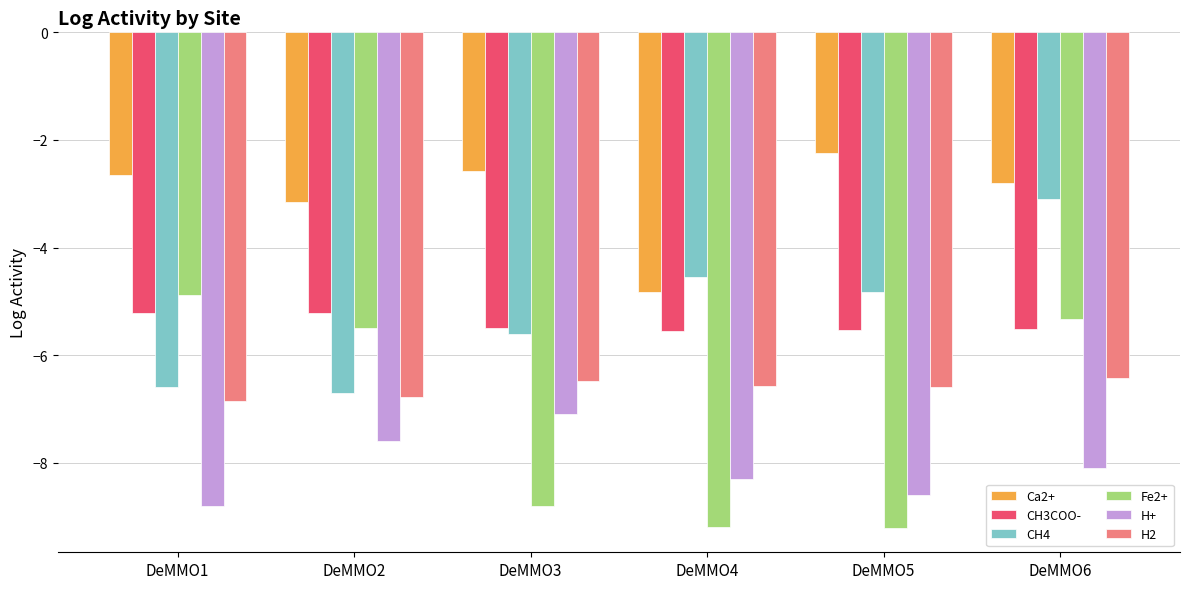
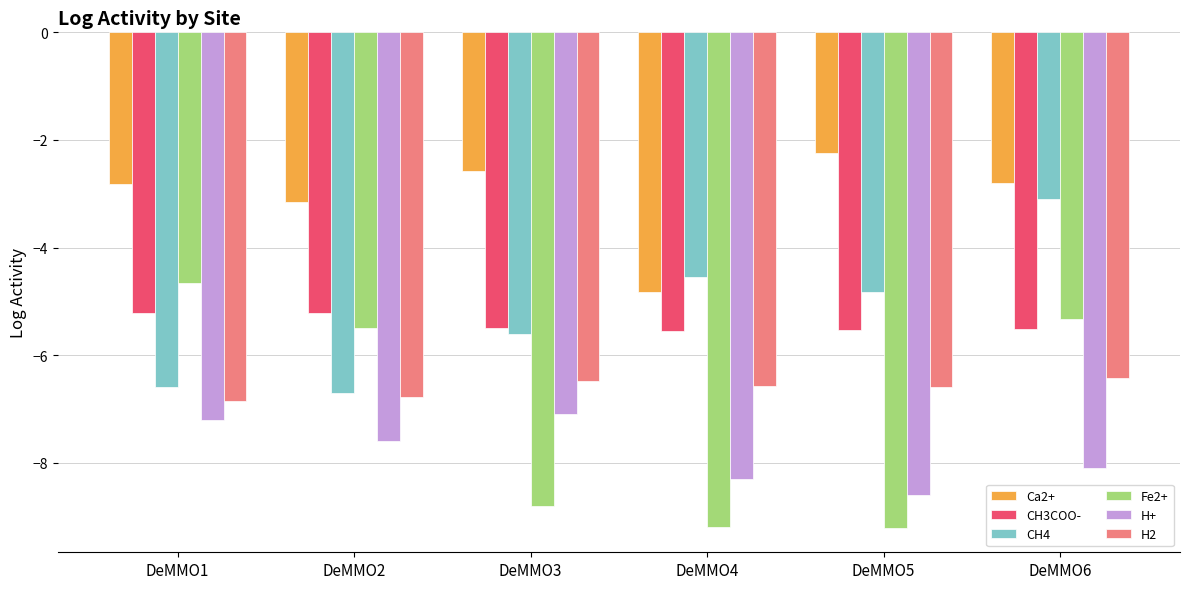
Ca2+, DeMMO1: -2.7 -> -2.8
Fe2+, DeMMO1: -4.9 -> -4.7
H+, DeMMO1: -8.8 -> -7.2
